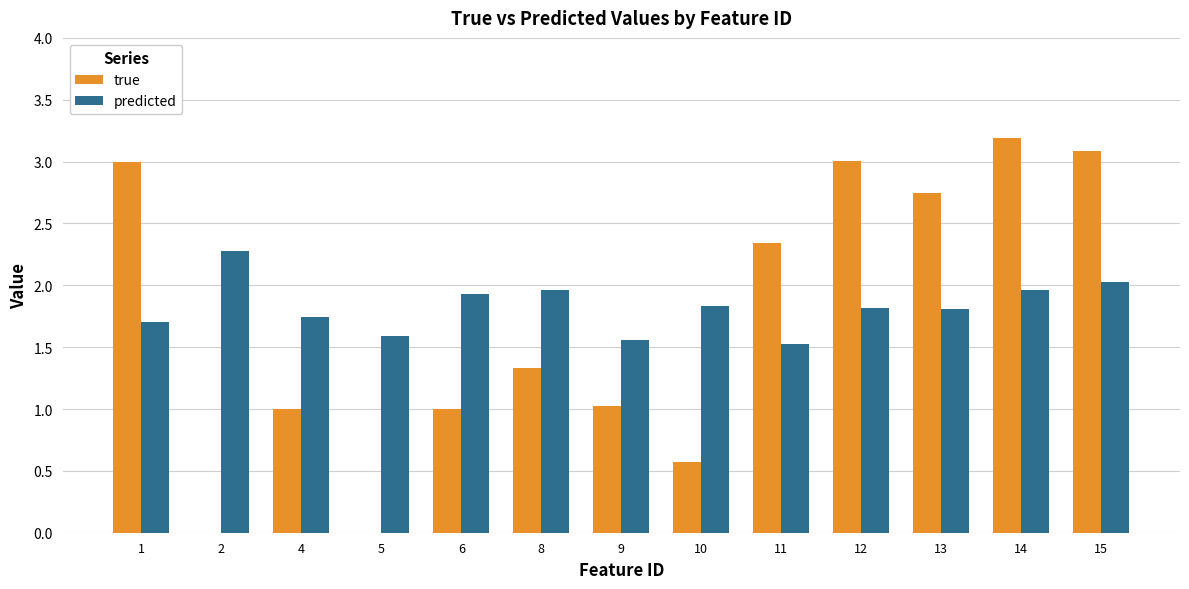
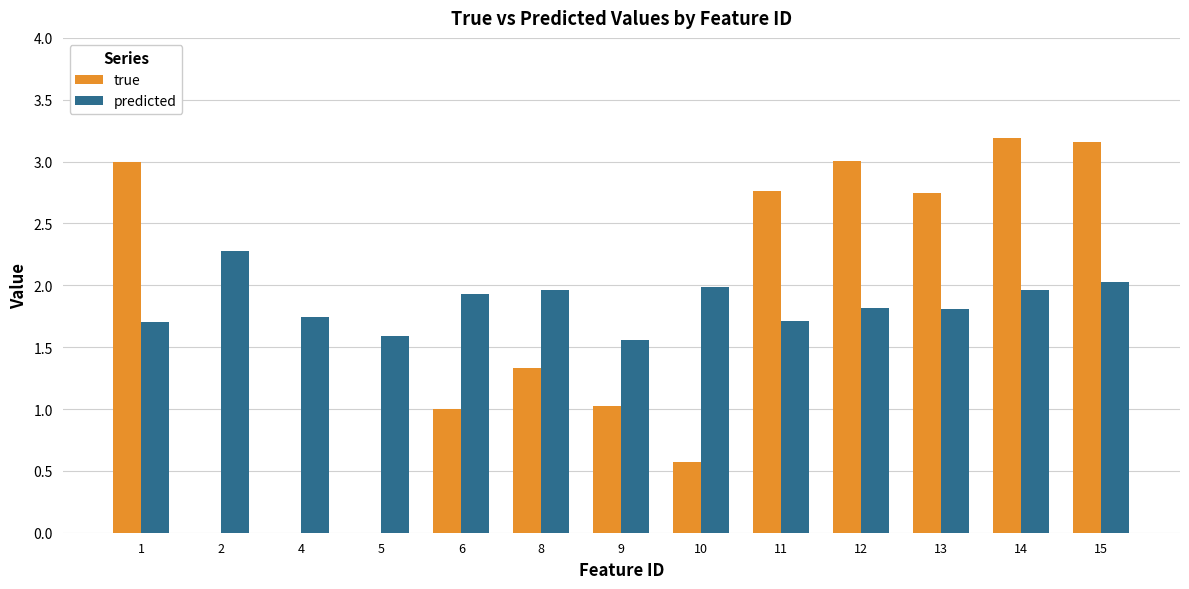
true, 4: 1 -> 0
predicted, 10: 1.83 -> 1.99
true, 11: 2.34 -> 2.76
predicted, 11: 1.52 -> 1.71
true, 15: 3.08 -> 3.16
